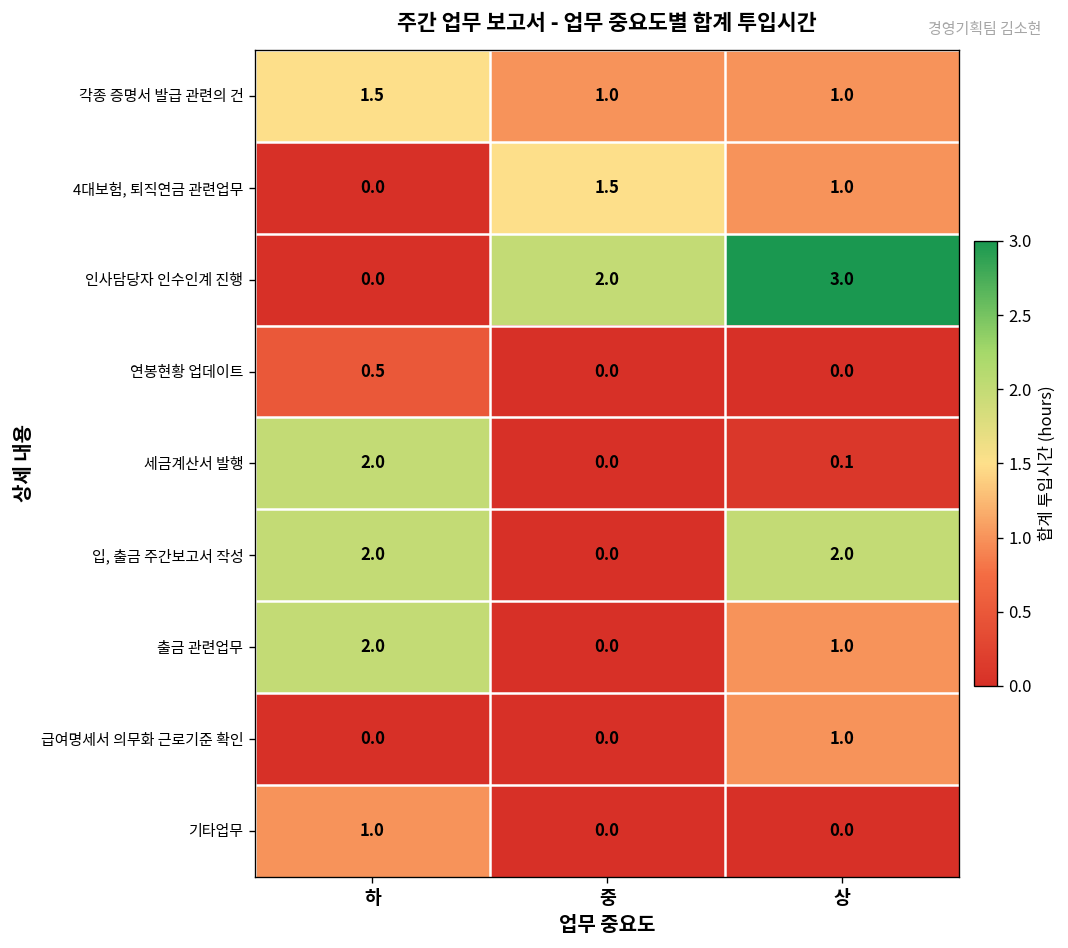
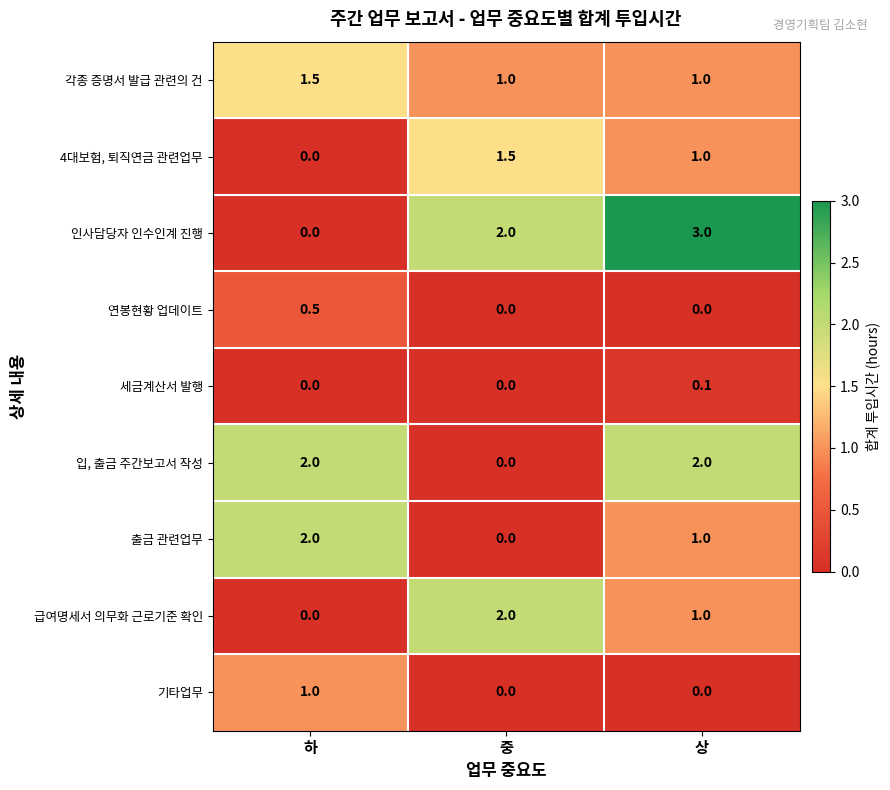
세금계산서 발행, 하: 2.0 -> 0.0
급여명세서 의무화 근로기준 확인, 중: 0.0 -> 2.0
